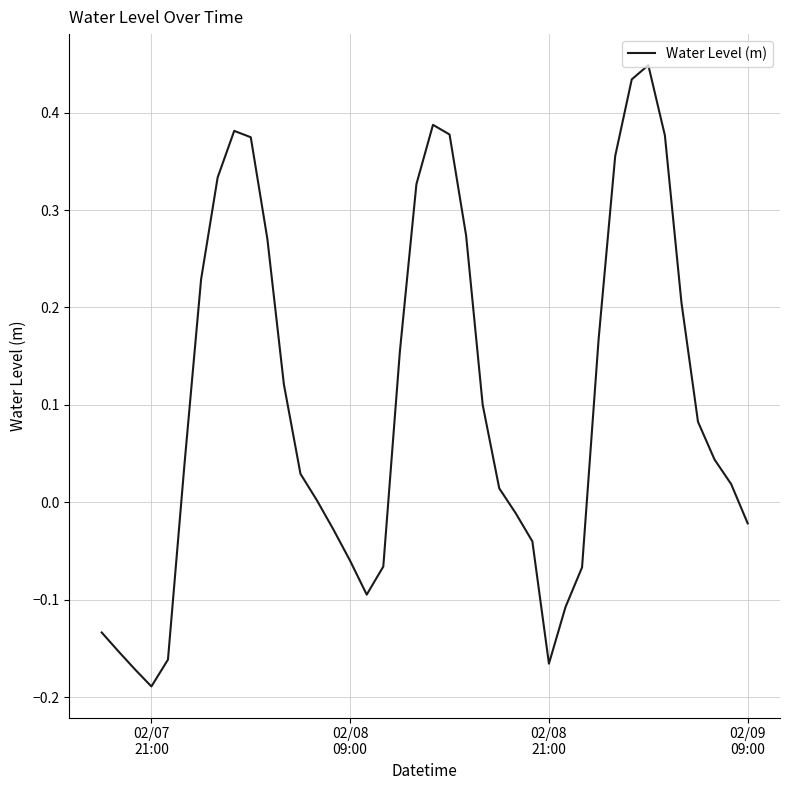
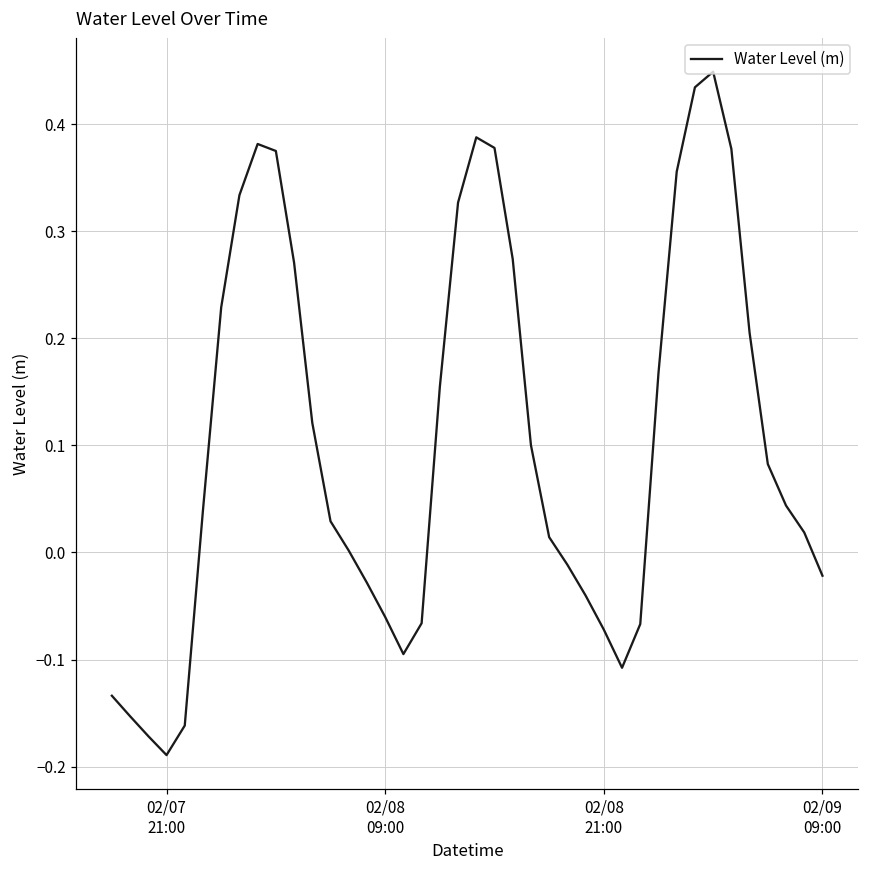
02/08 21:00: -0.17 -> -0.07
